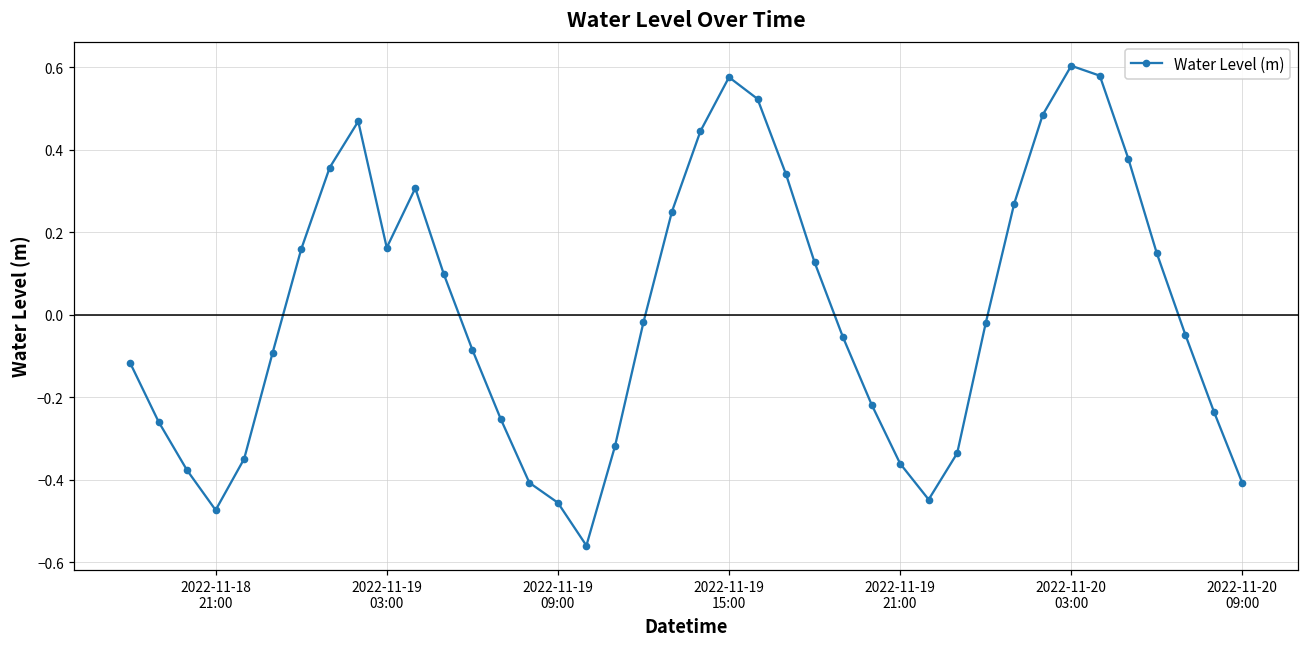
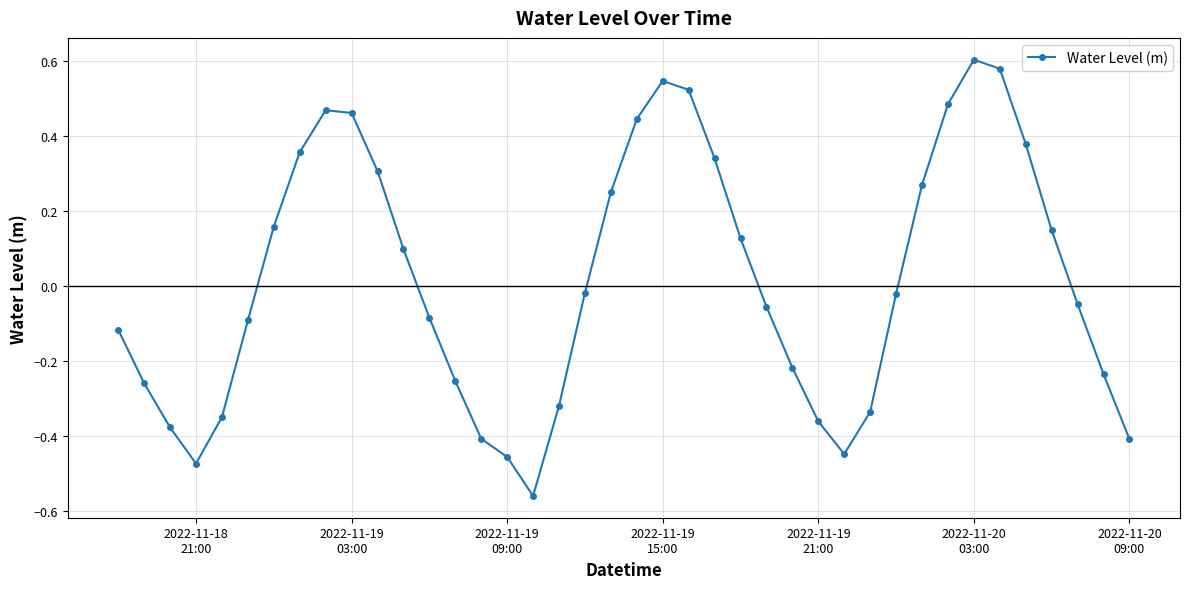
2022-11-19 03:00: 0.16 -> 0.46
2022-11-19 15:00: 0.58 -> 0.55
